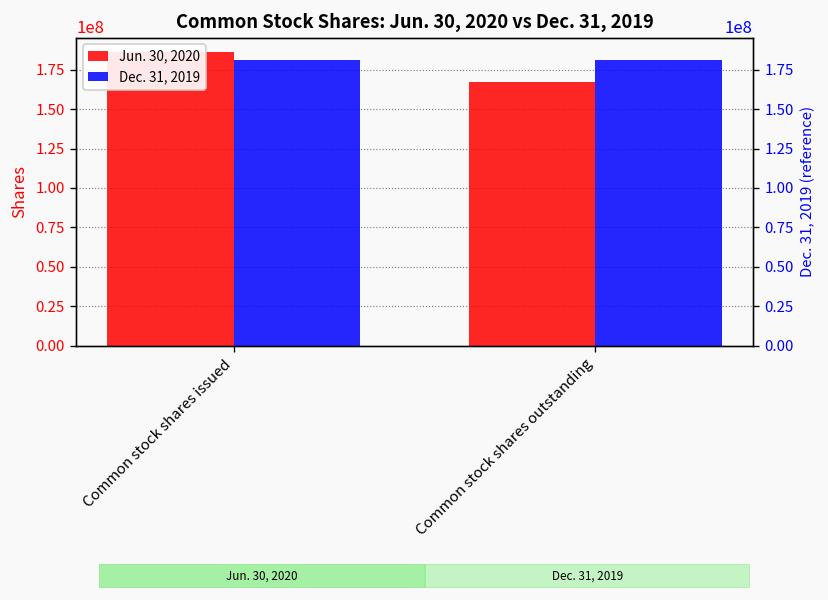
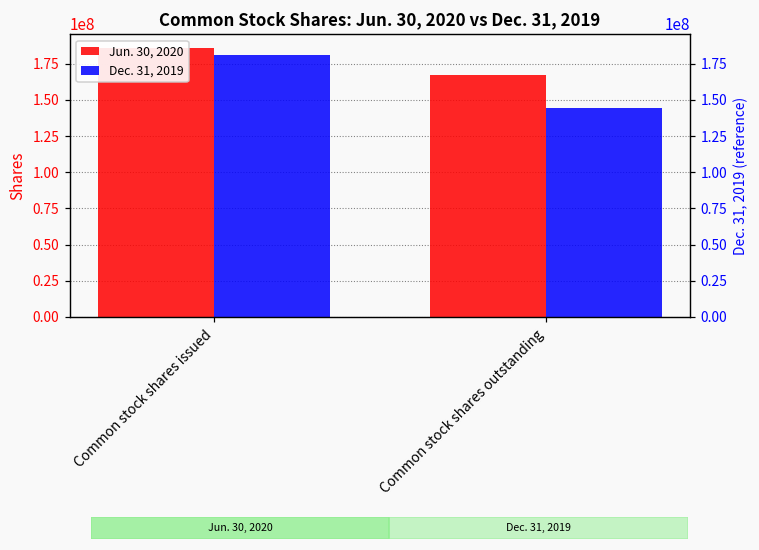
Dec. 31, 2019, Common stock shares outstanding: 181000000 -> 145000000
